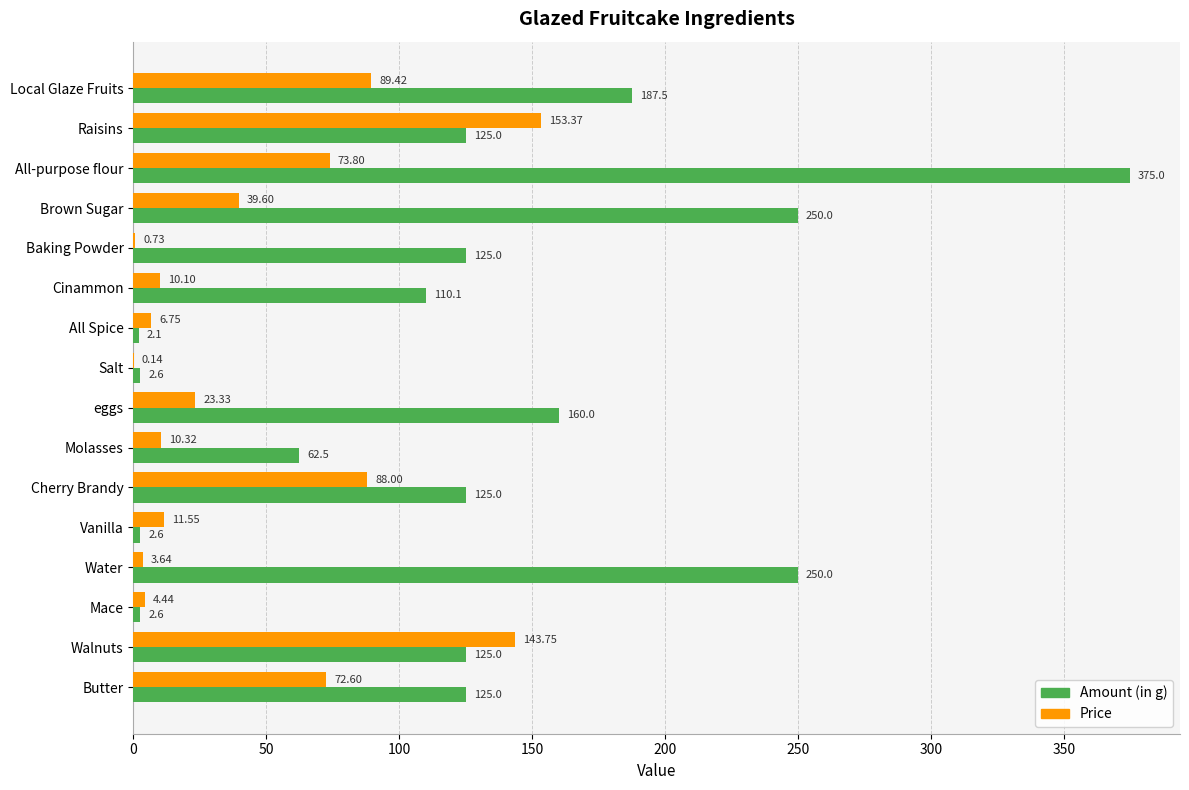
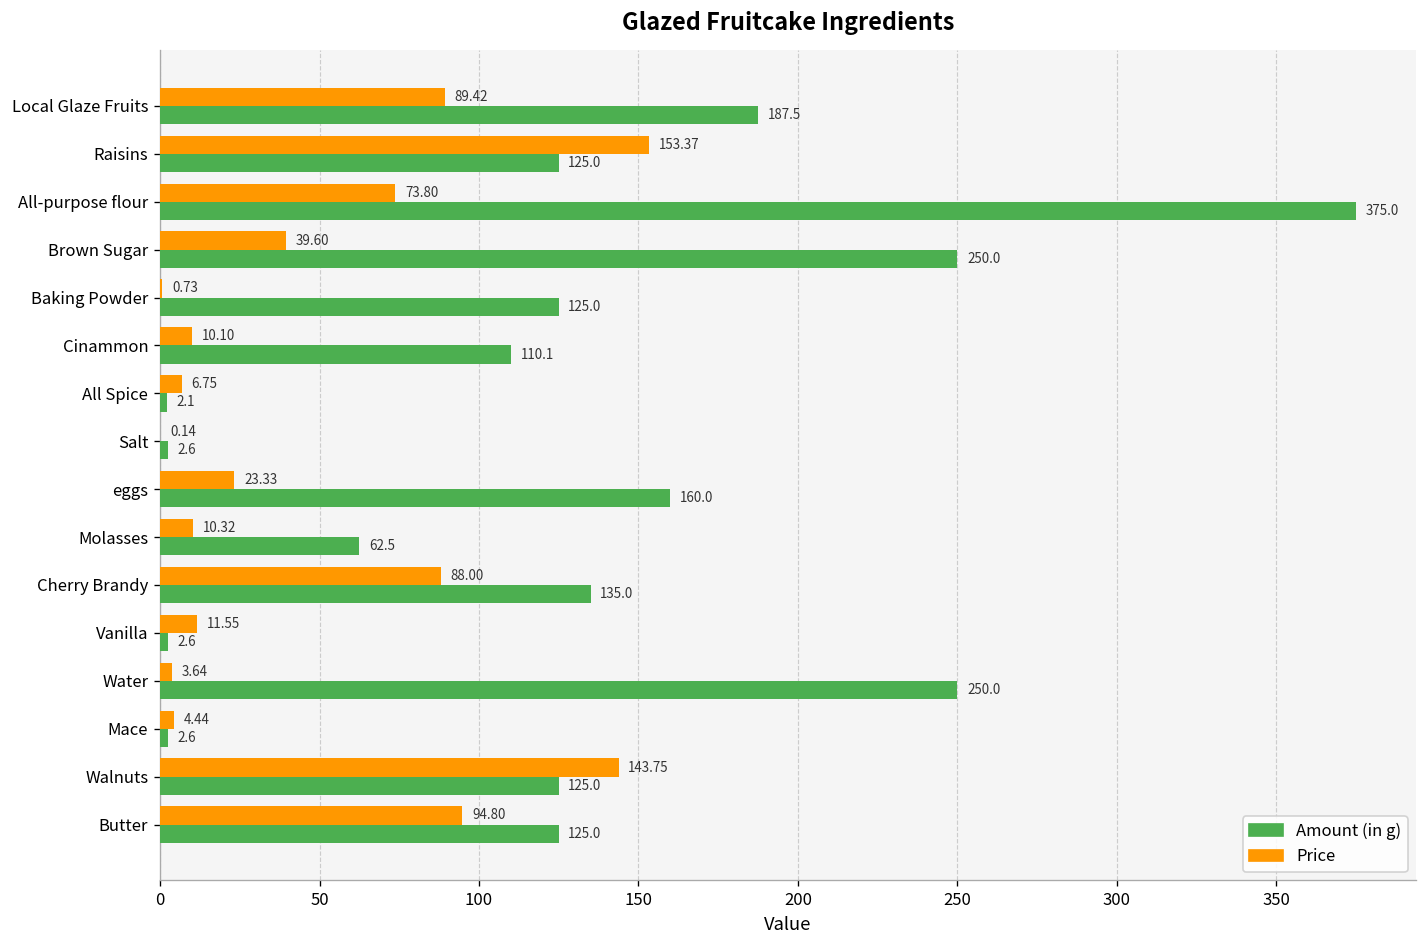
Amount (in g), Cherry Brandy: 125.0 -> 135.0
Price, Butter: 72.60 -> 94.80
